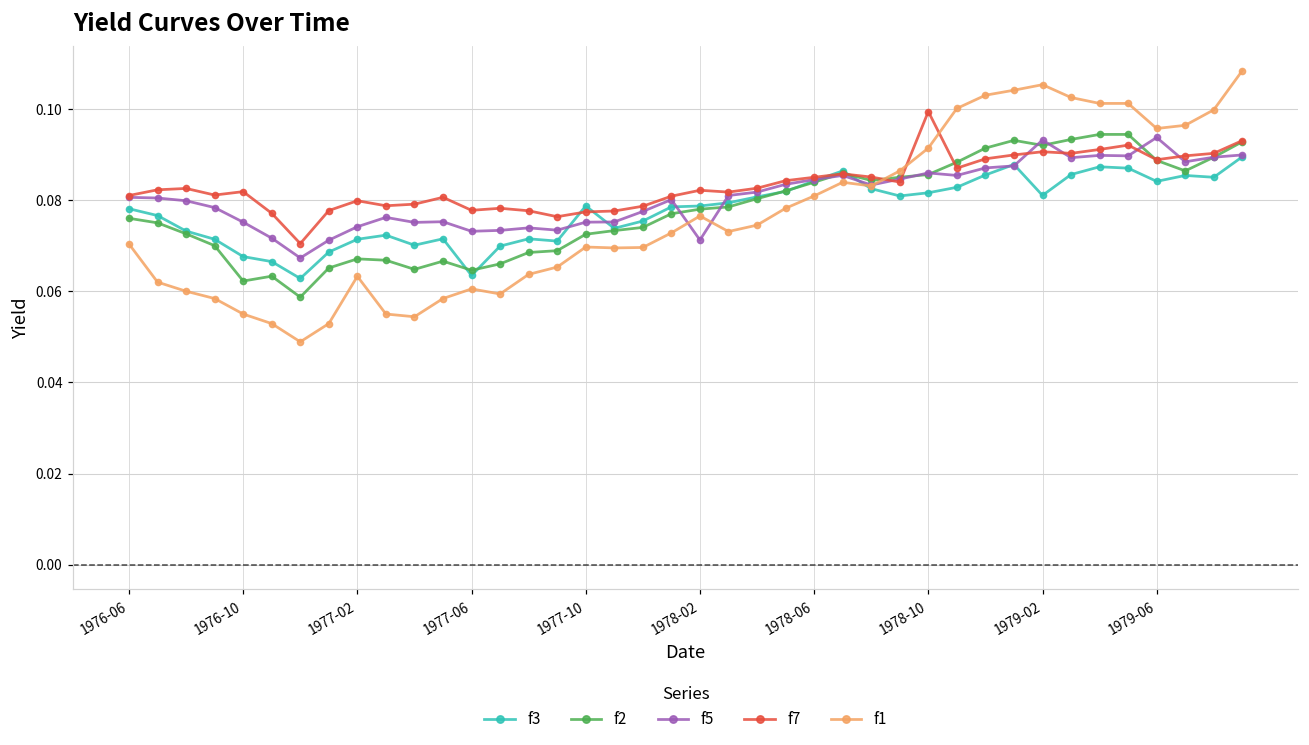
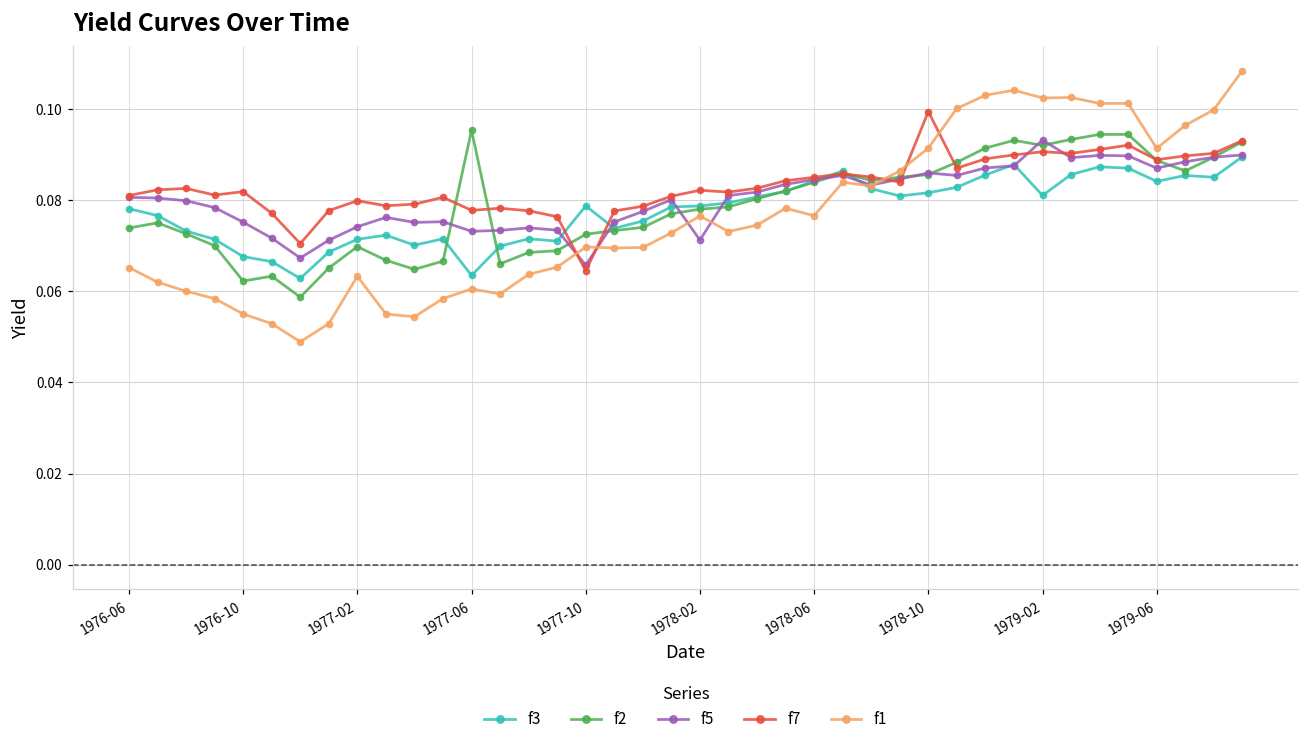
f2, 1976-06: 0.076 -> 0.074
f1, 1976-06: 0.070 -> 0.065
f2, 1977-02: 0.067 -> 0.070
f2, 1977-06: 0.065 -> 0.095
f5, 1977-10: 0.075 -> 0.066
f7, 1977-10: 0.077 -> 0.064
f1, 1978-06: 0.081 -> 0.077
f1, 1979-02: 0.105 -> 0.102
f5, 1979-06: 0.094 -> 0.087
f1, 1979-06: 0.096 -> 0.091
